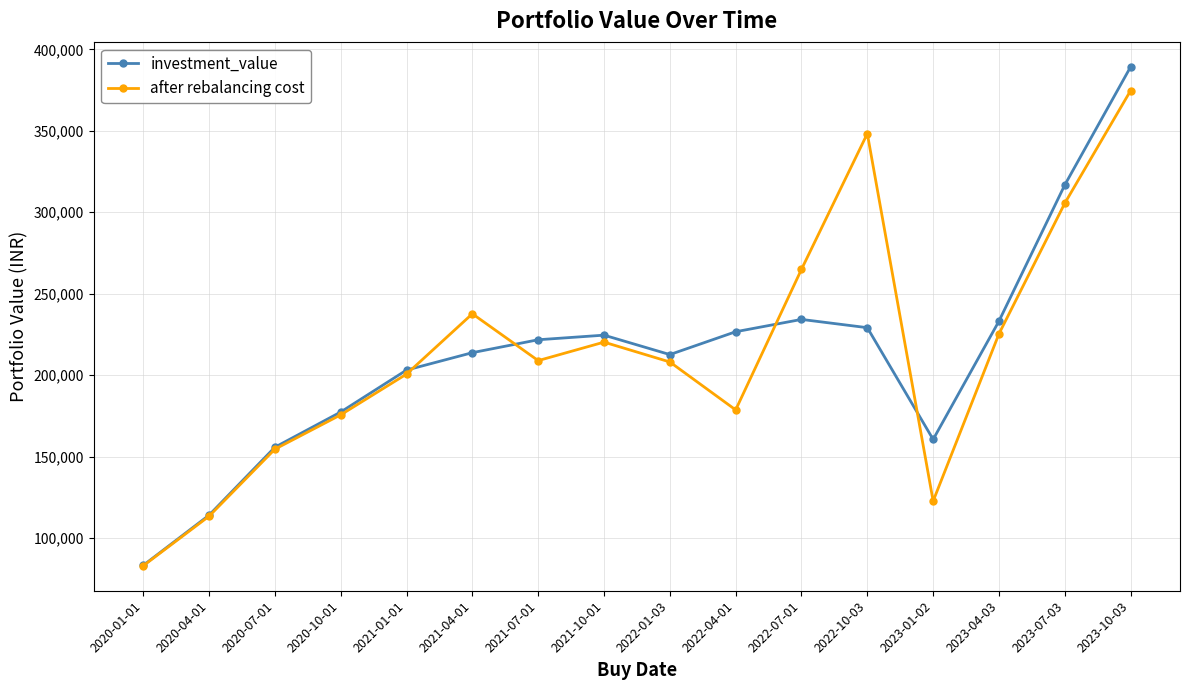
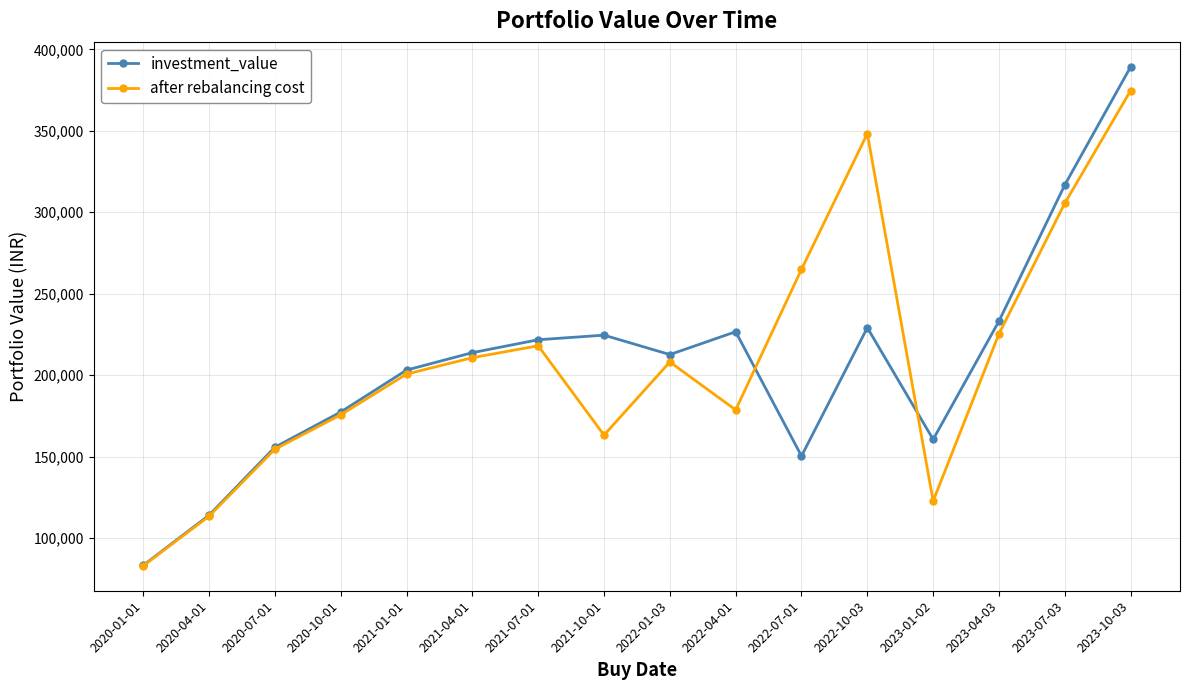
after rebalancing cost, 2021-04-01: 238,000 -> 211,000
after rebalancing cost, 2021-07-01: 209,000 -> 218,000
after rebalancing cost, 2021-10-01: 220,000 -> 163,000
investment_value, 2022-07-01: 234,000 -> 150,000
